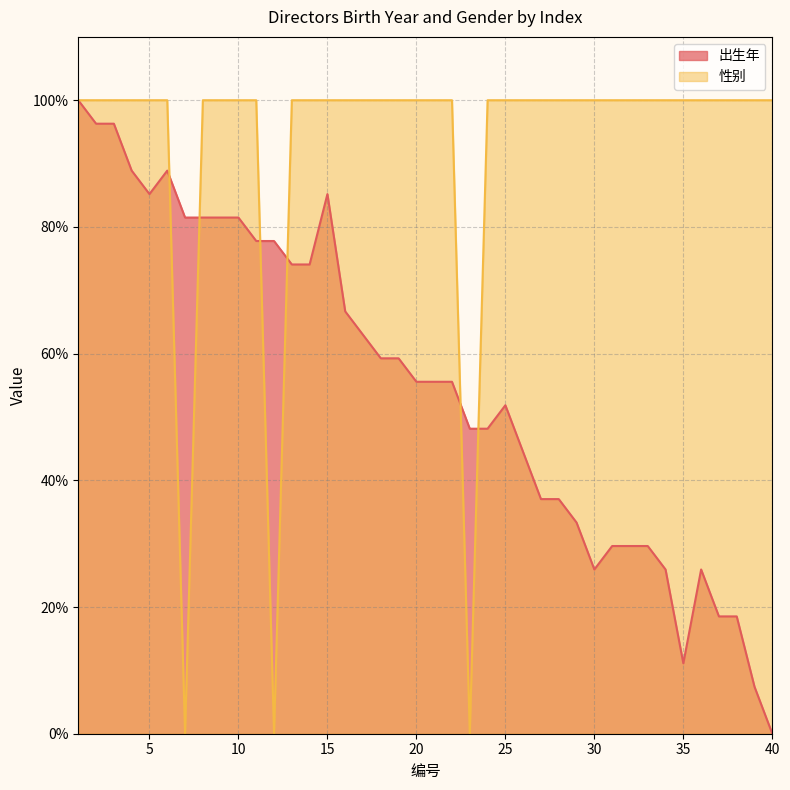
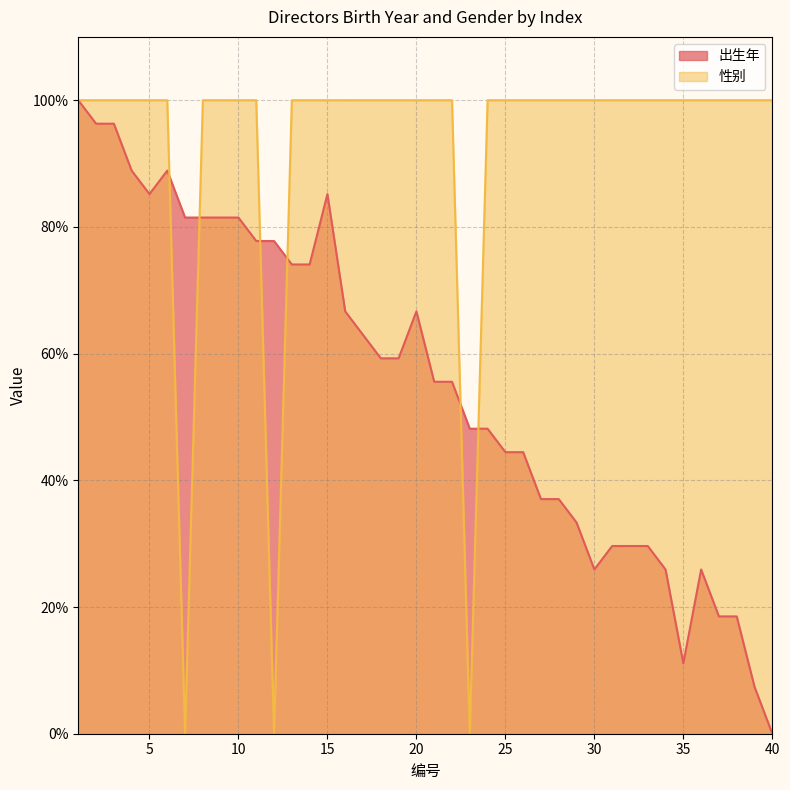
出生年, 20: 56% -> 67%
出生年, 25: 52% -> 44%
